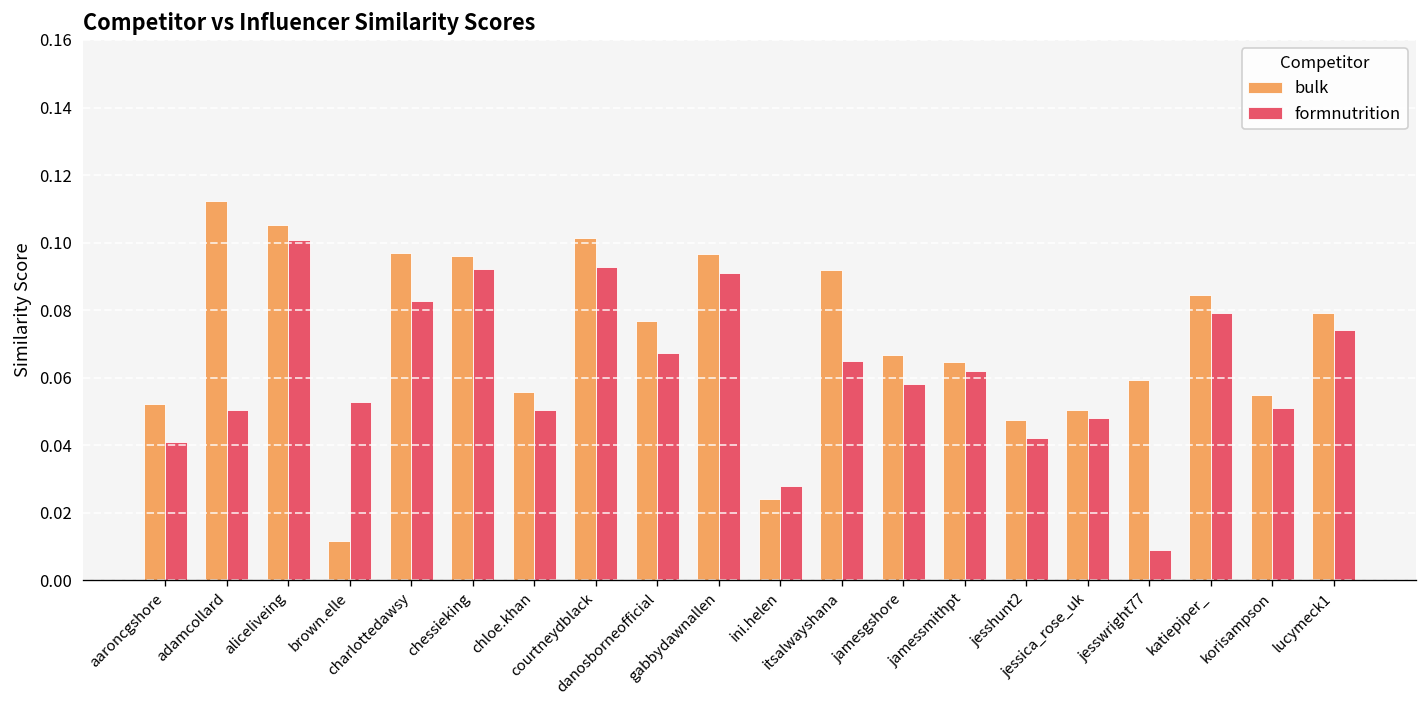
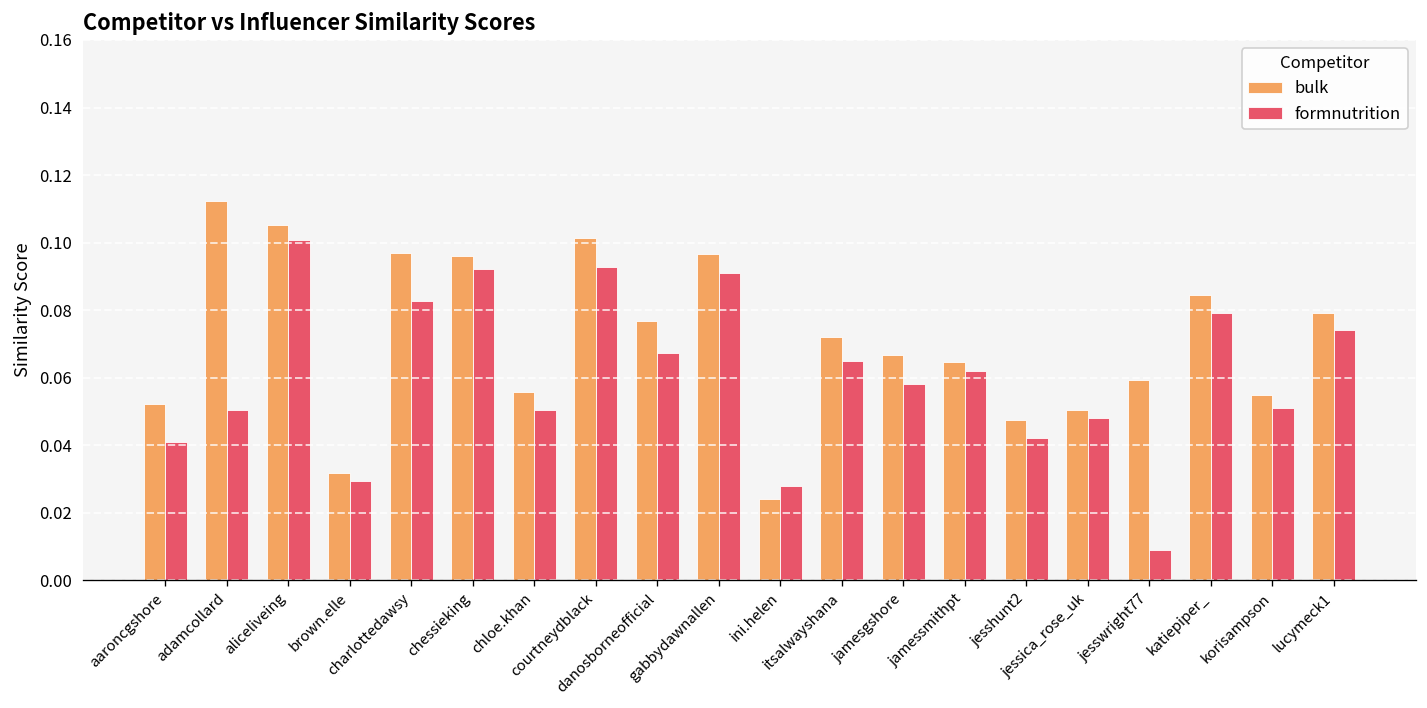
bulk, brown.elle: 0.011 -> 0.032
formnutrition, brown.elle: 0.053 -> 0.029
bulk, itsalwayshana: 0.092 -> 0.072
